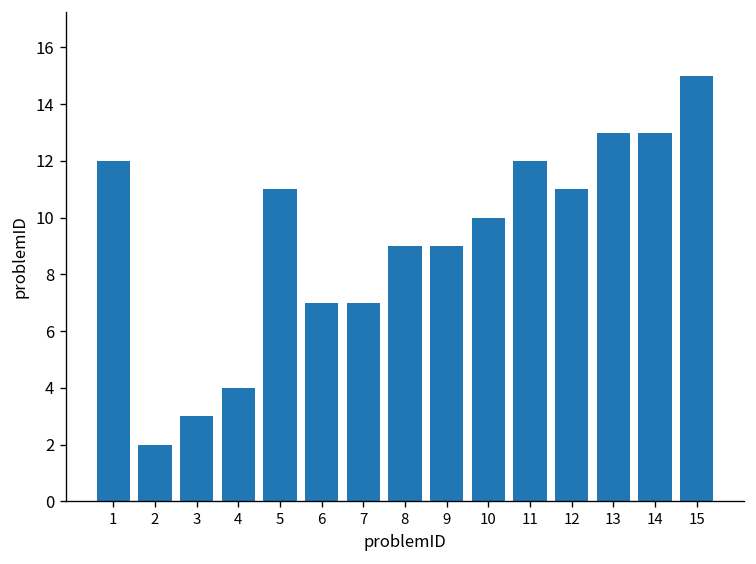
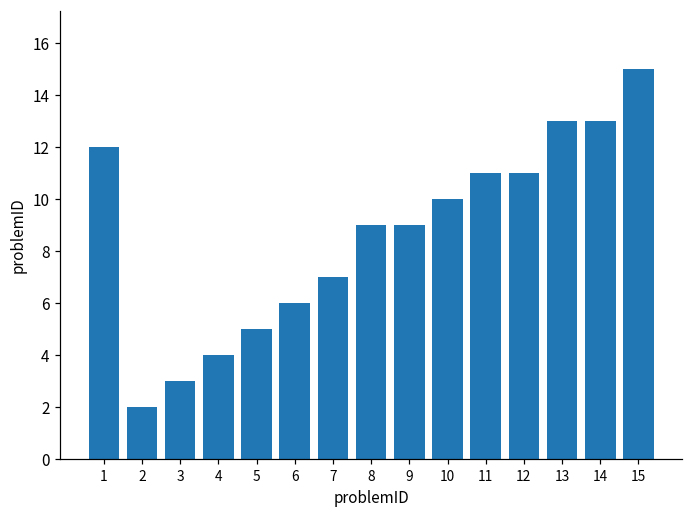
5: 11 -> 5
6: 7 -> 6
11: 12 -> 11
